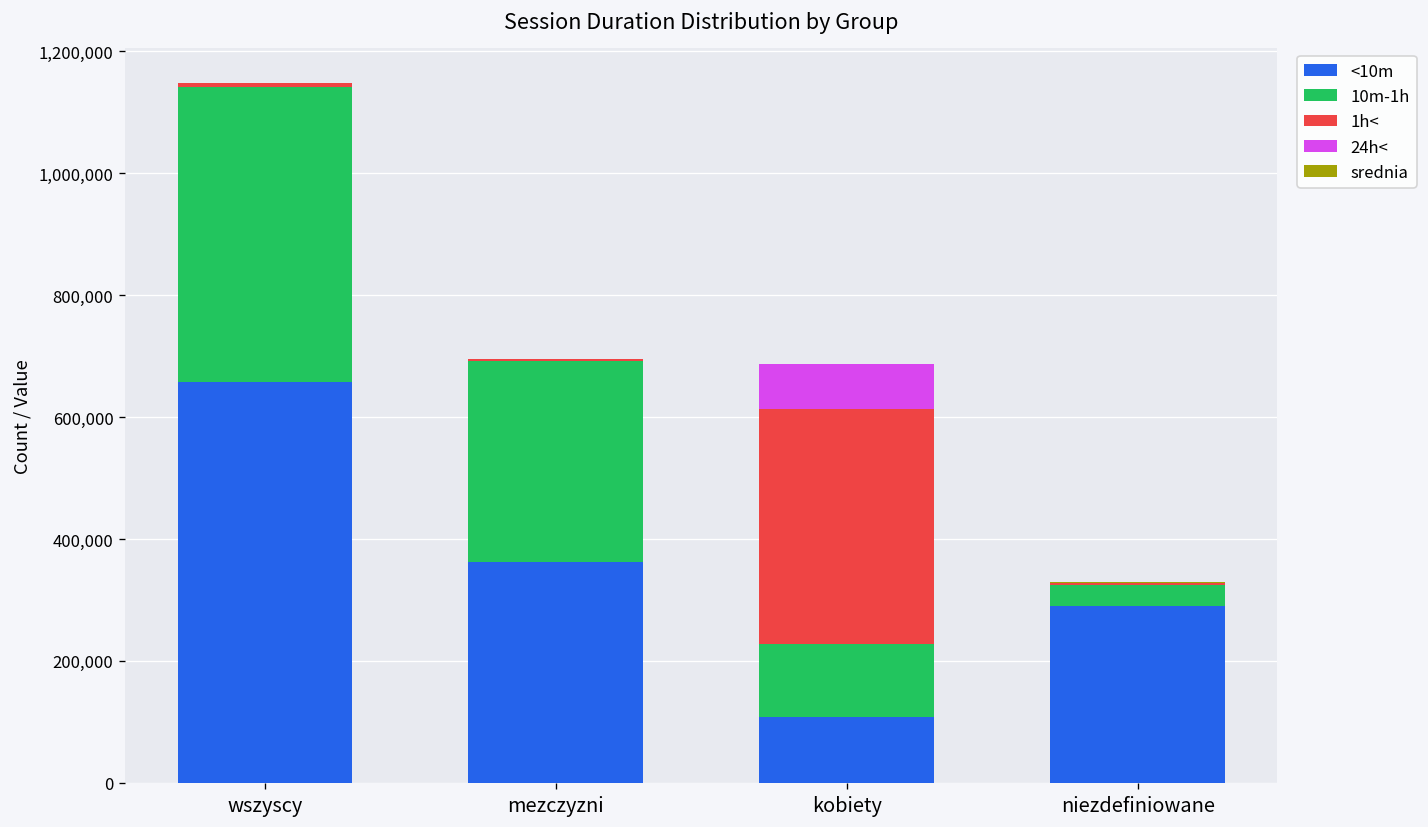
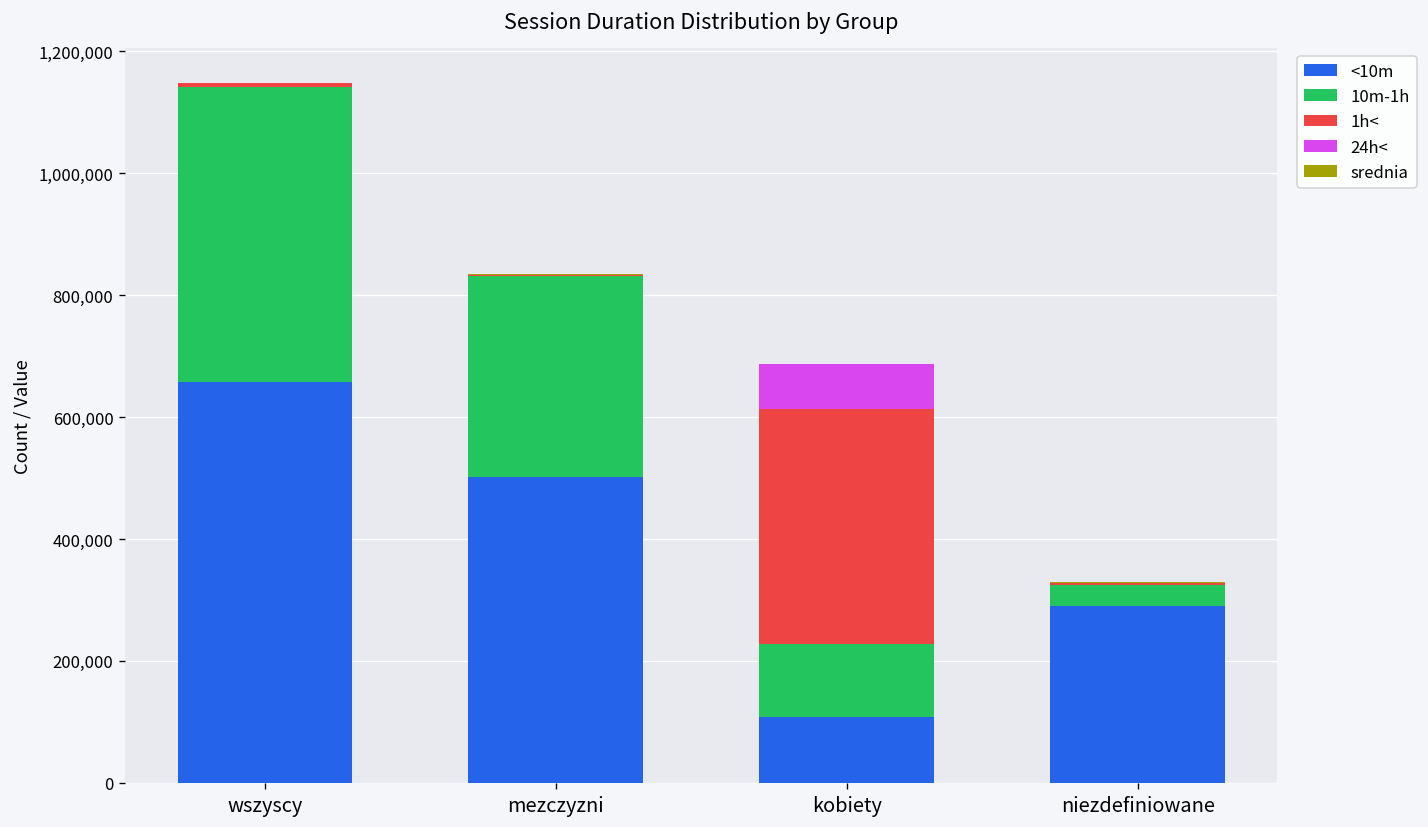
<10m, mezczyzni: 360,000 -> 500,000
